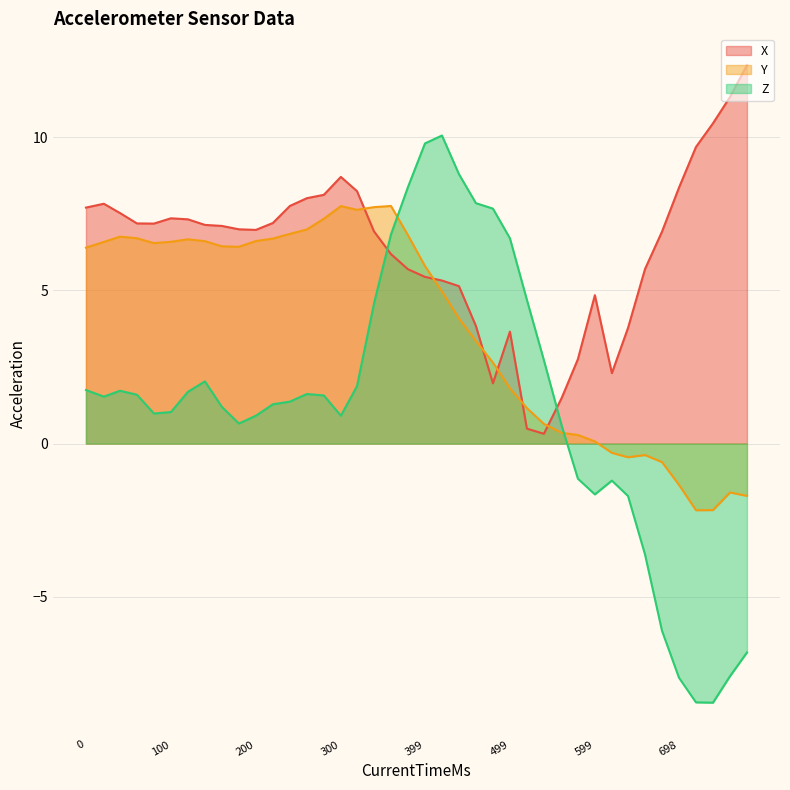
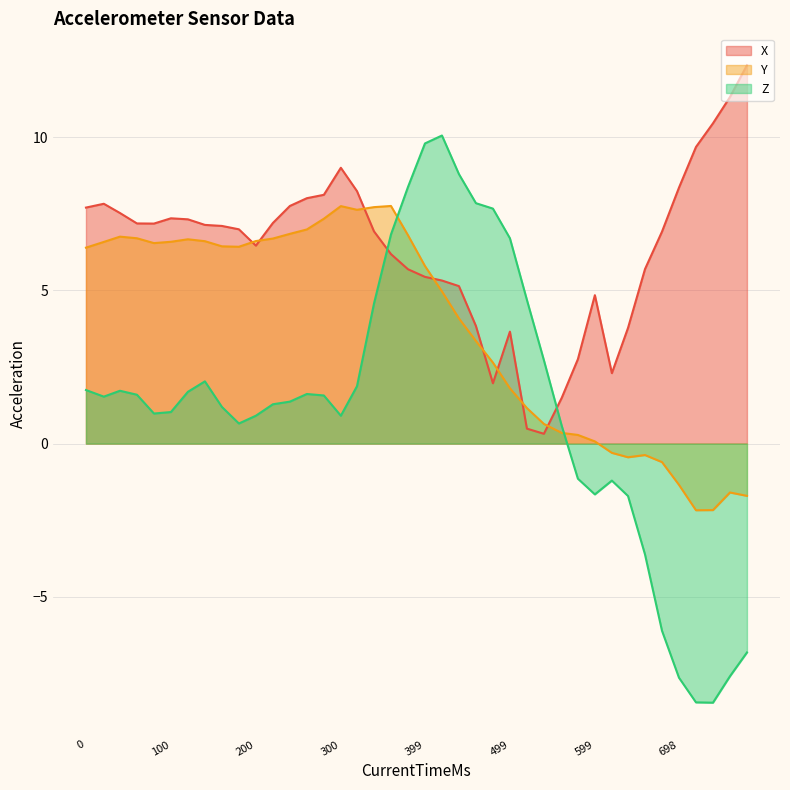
X, 200: 7.0 -> 6.5
X, 300: 8.7 -> 9.0
